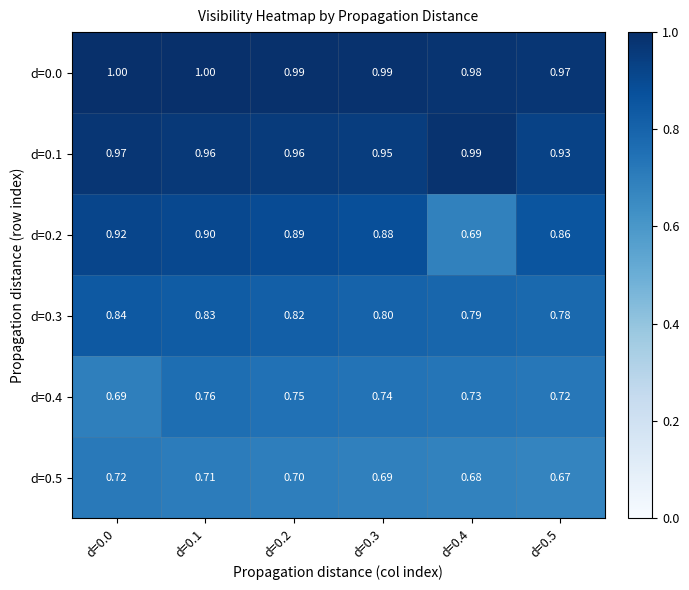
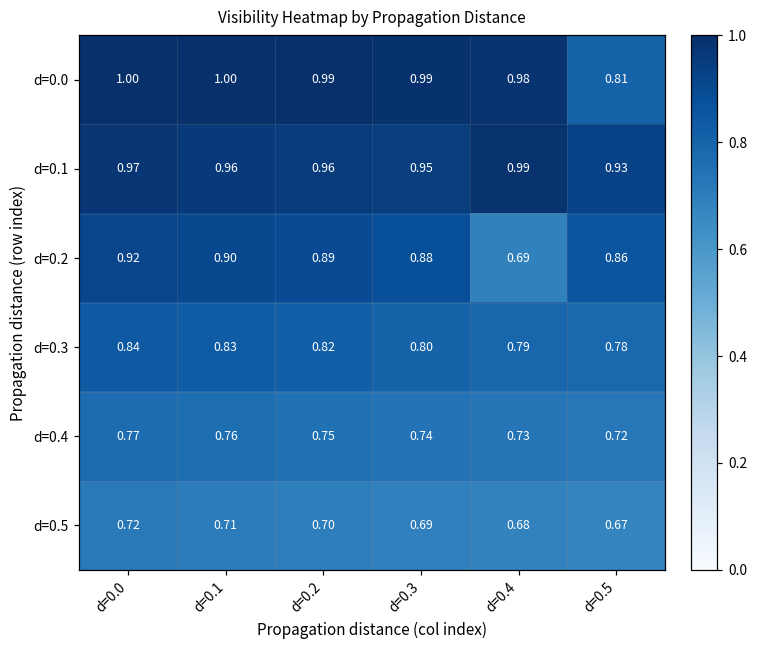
d=0.0, d=0.5: 0.97 -> 0.81
d=0.4, d=0.0: 0.69 -> 0.77
